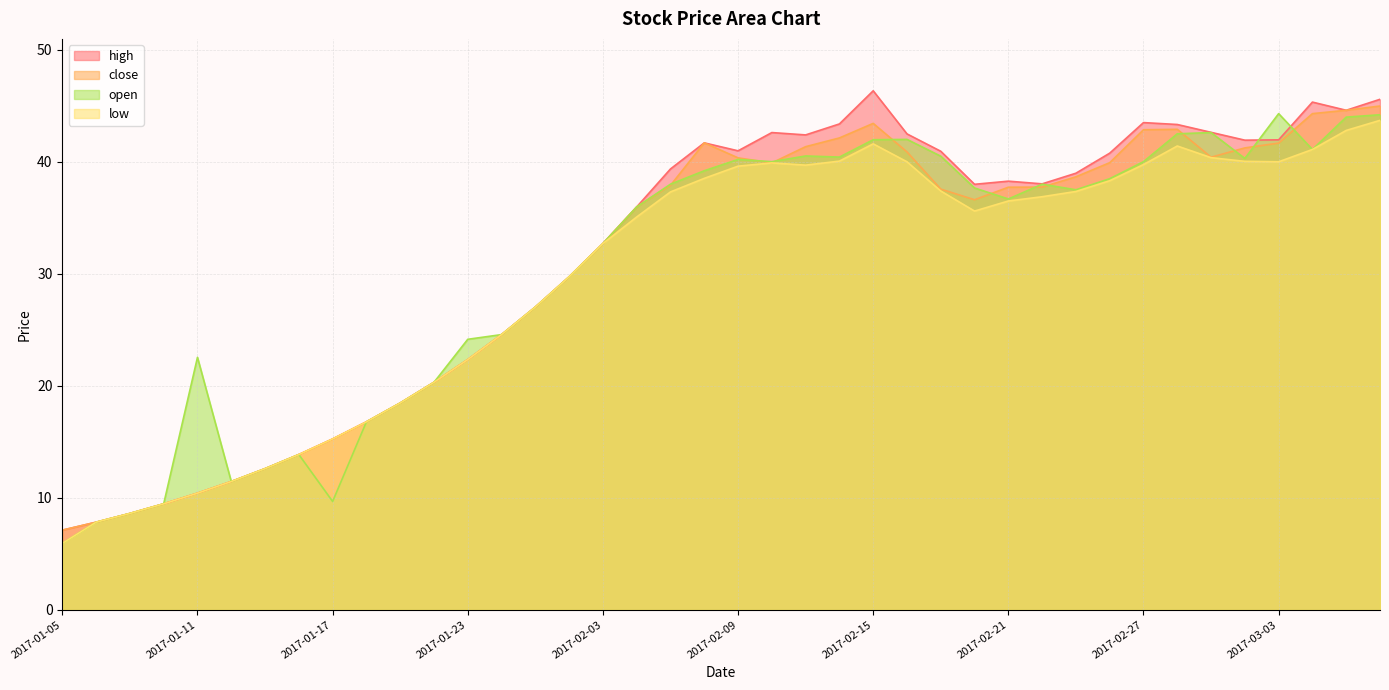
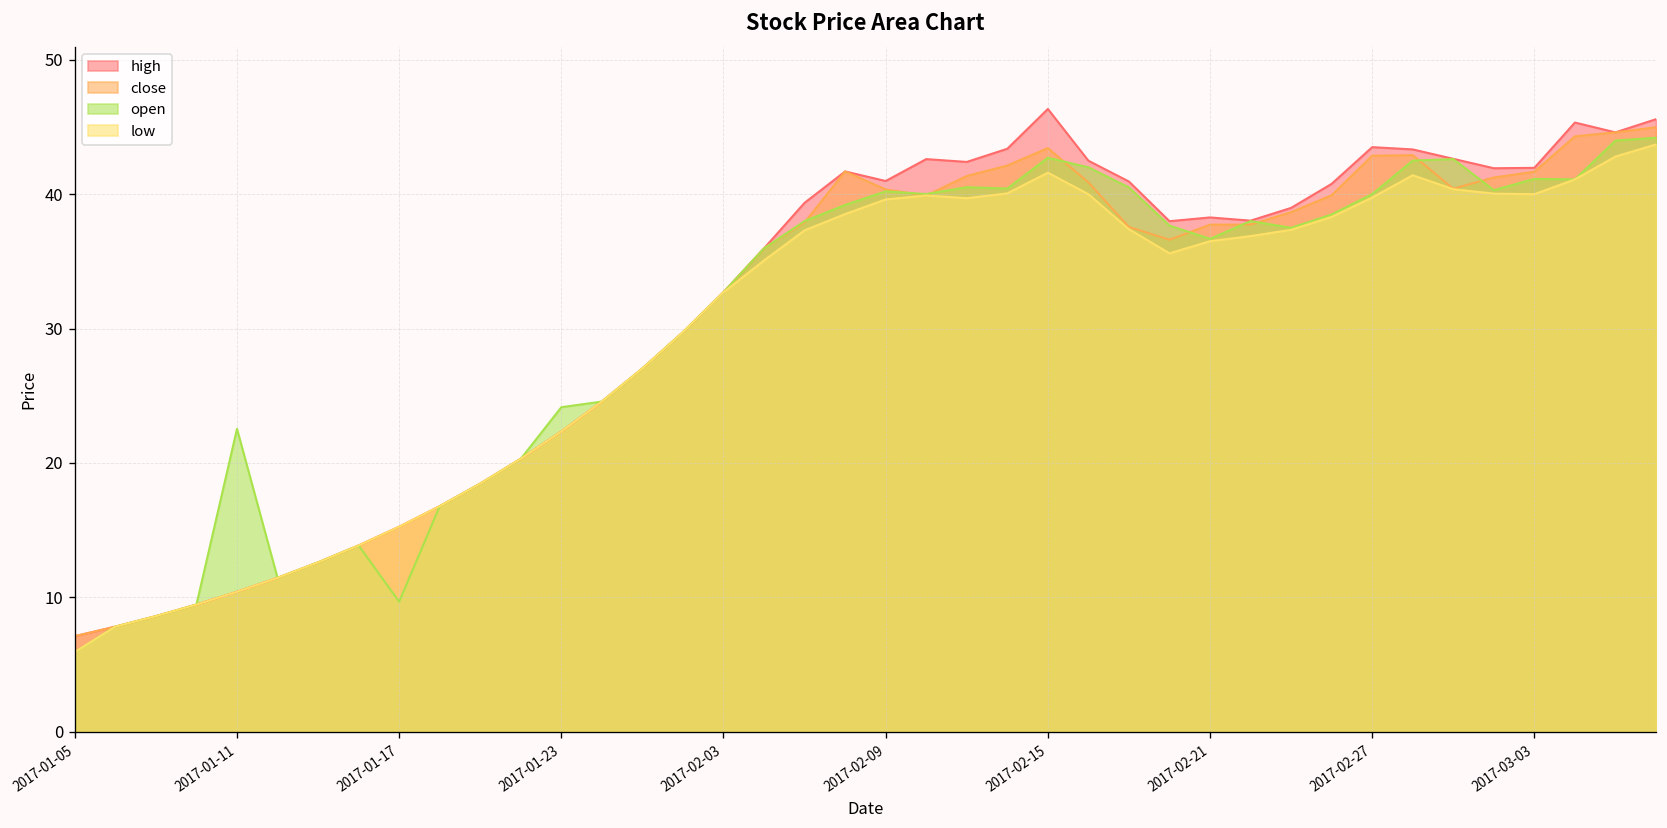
open, 2017-02-15: 42.0 -> 42.7
open, 2017-03-03: 44.3 -> 41.1
